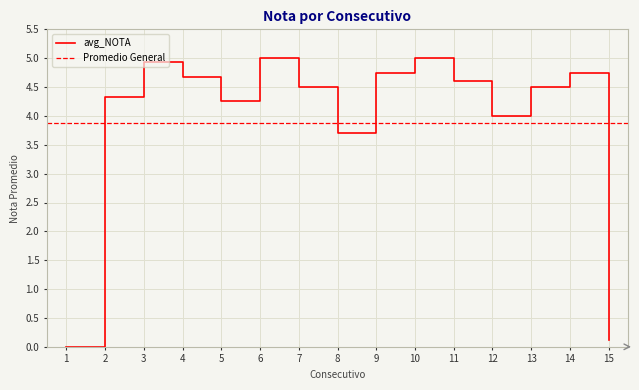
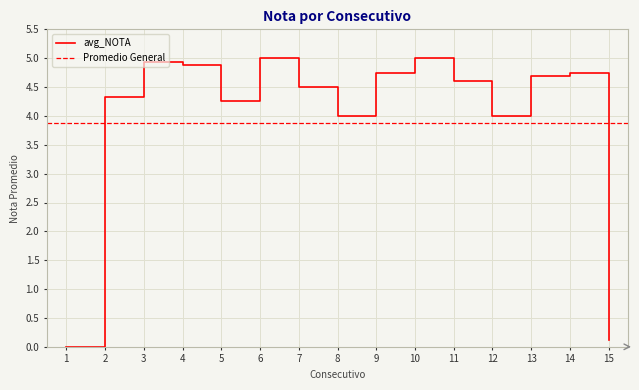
4: 4.7 -> 4.9
8: 3.7 -> 4.0
13: 4.5 -> 4.7
